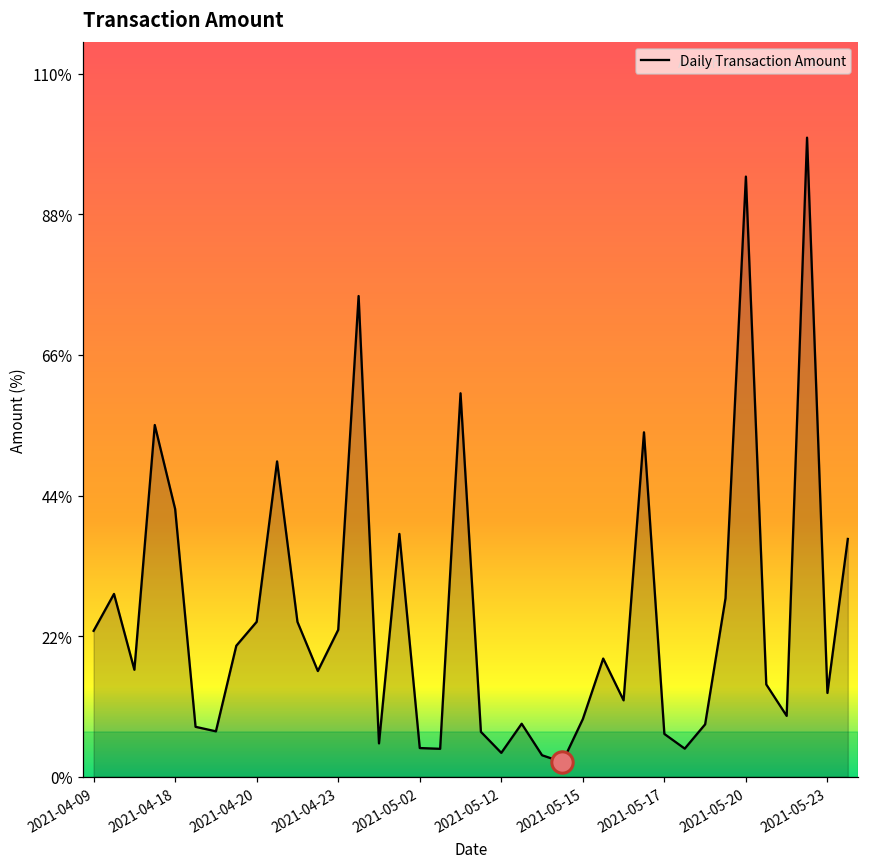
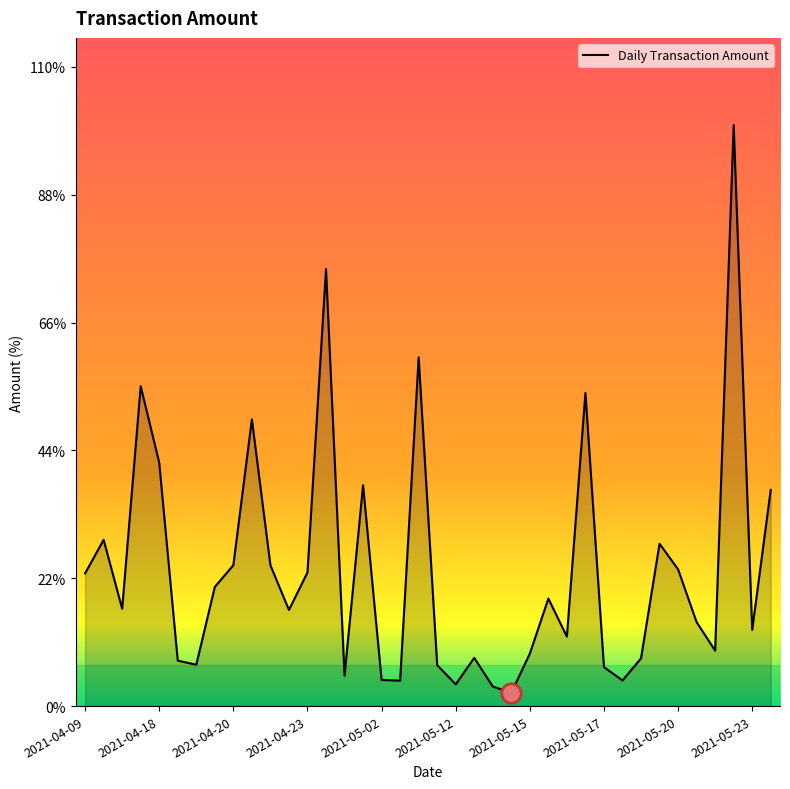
Daily Transaction Amount, 2021-05-20: 94% -> 24%
